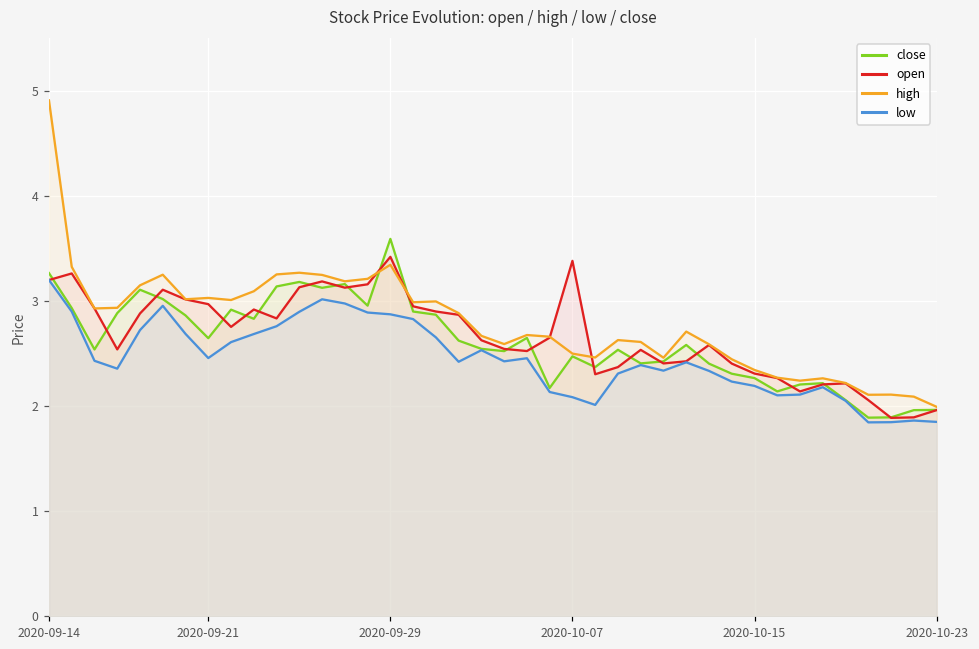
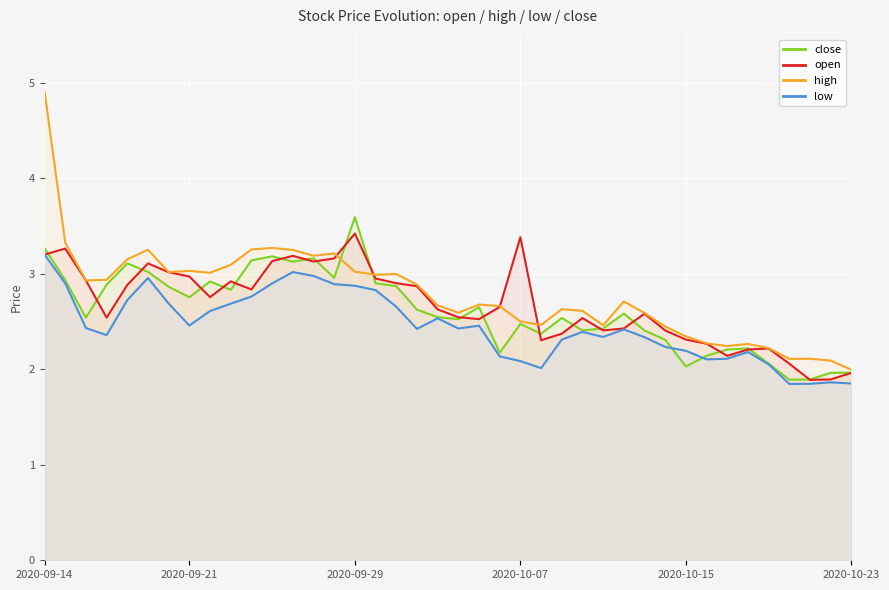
close, 2020-09-21: 2.6 -> 2.8
high, 2020-09-29: 3.3 -> 3.0
close, 2020-10-15: 2.3 -> 2.0
